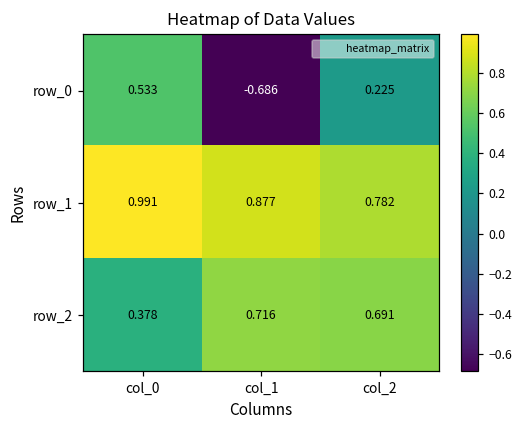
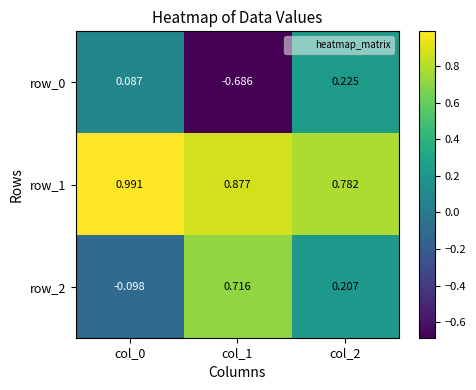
row_0, col_0: 0.533 -> 0.087
row_2, col_0: 0.378 -> -0.098
row_2, col_2: 0.691 -> 0.207
